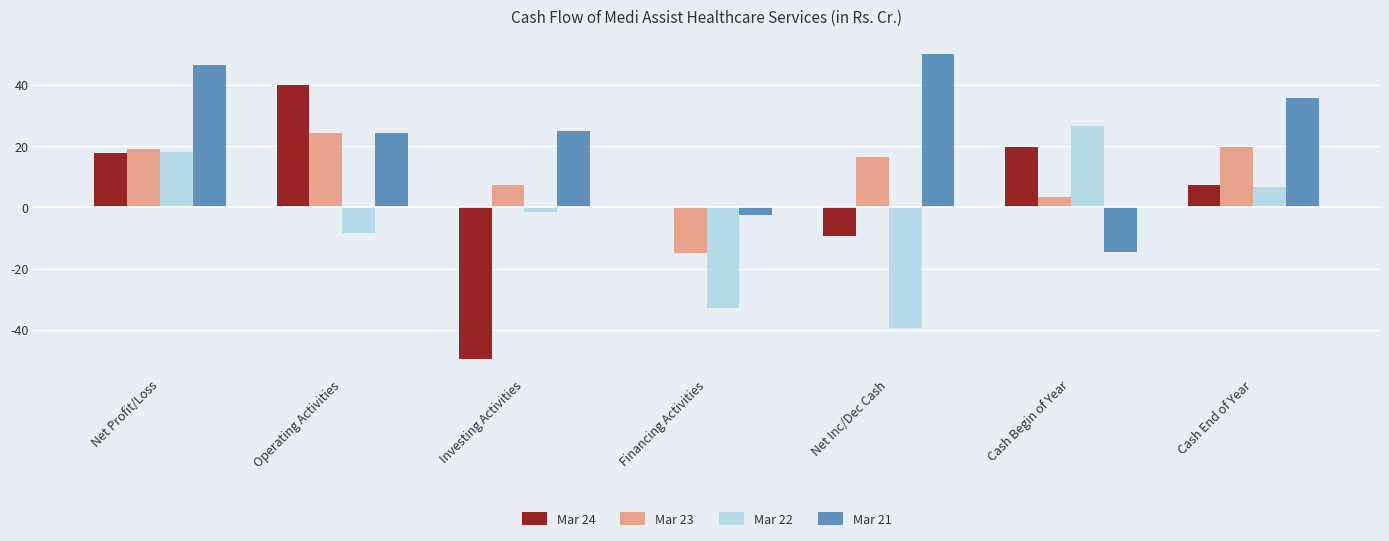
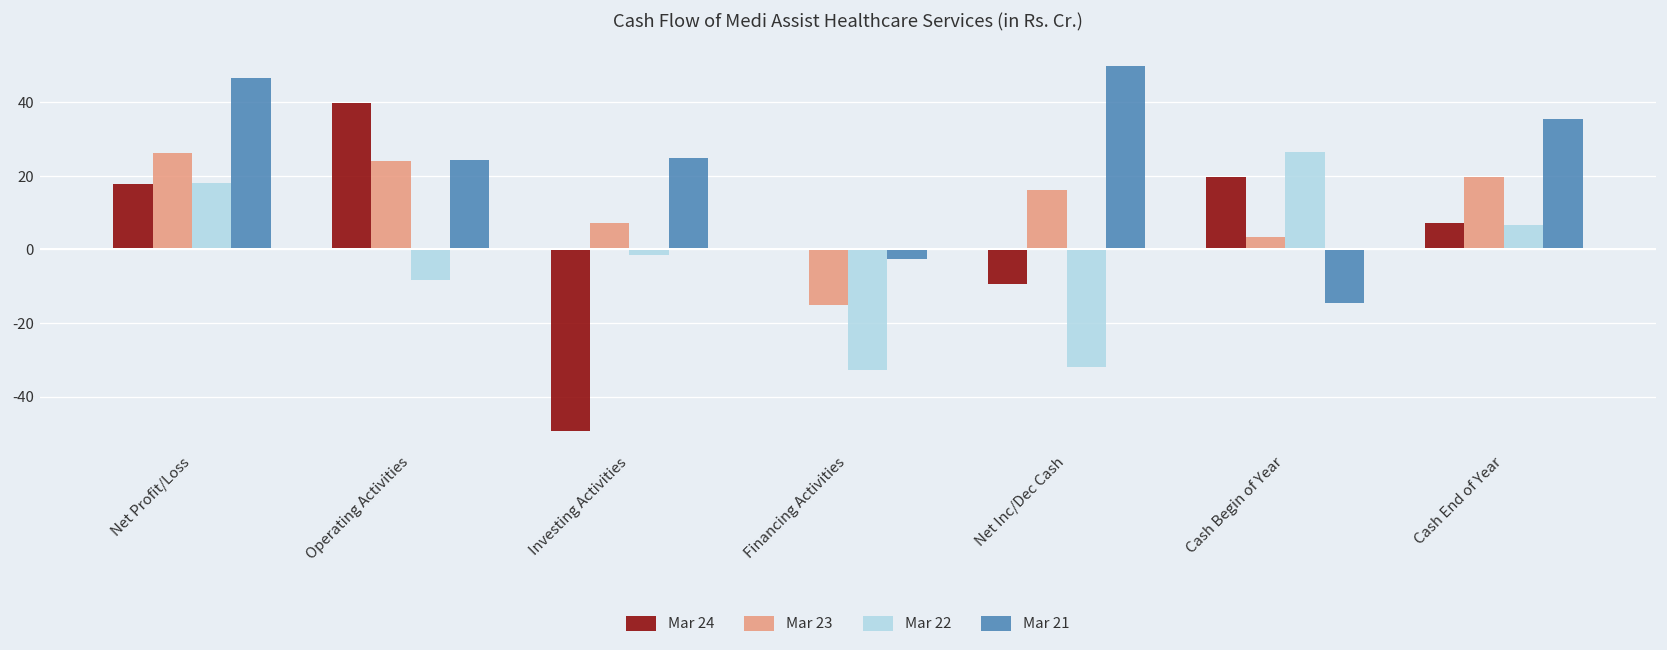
Mar 23, Net Profit/Loss: 19 -> 26
Mar 22, Net Inc/Dec Cash: -39 -> -32
